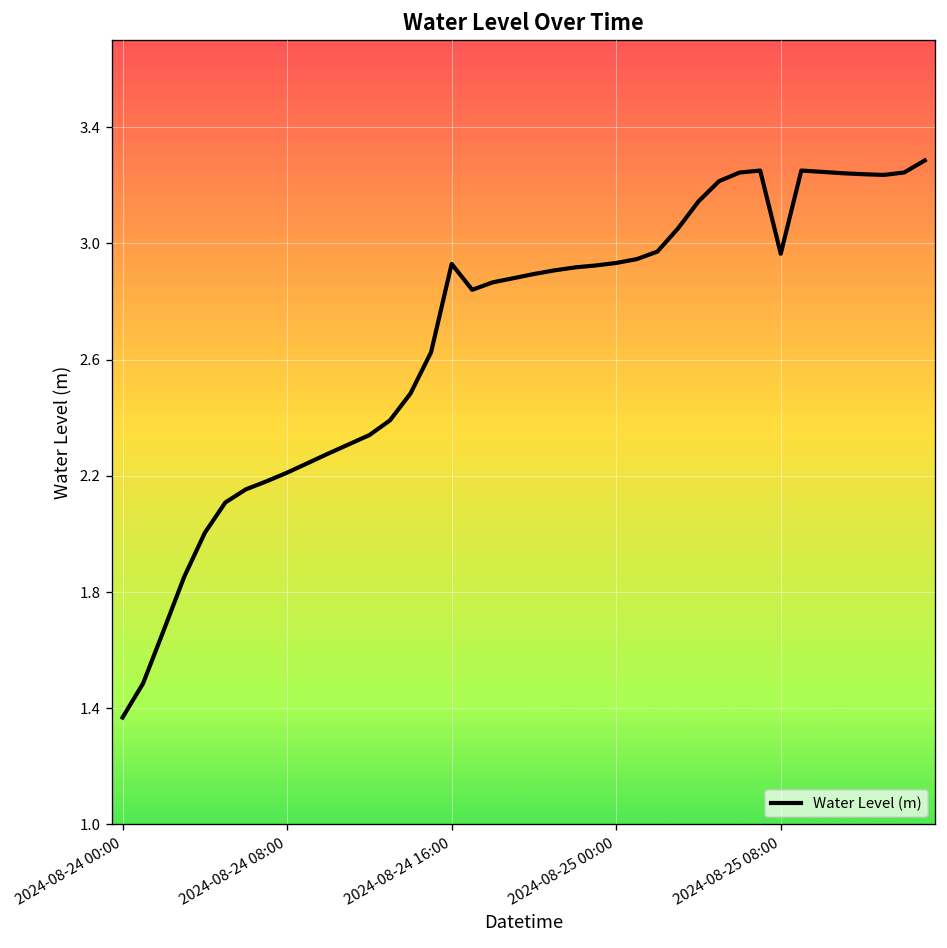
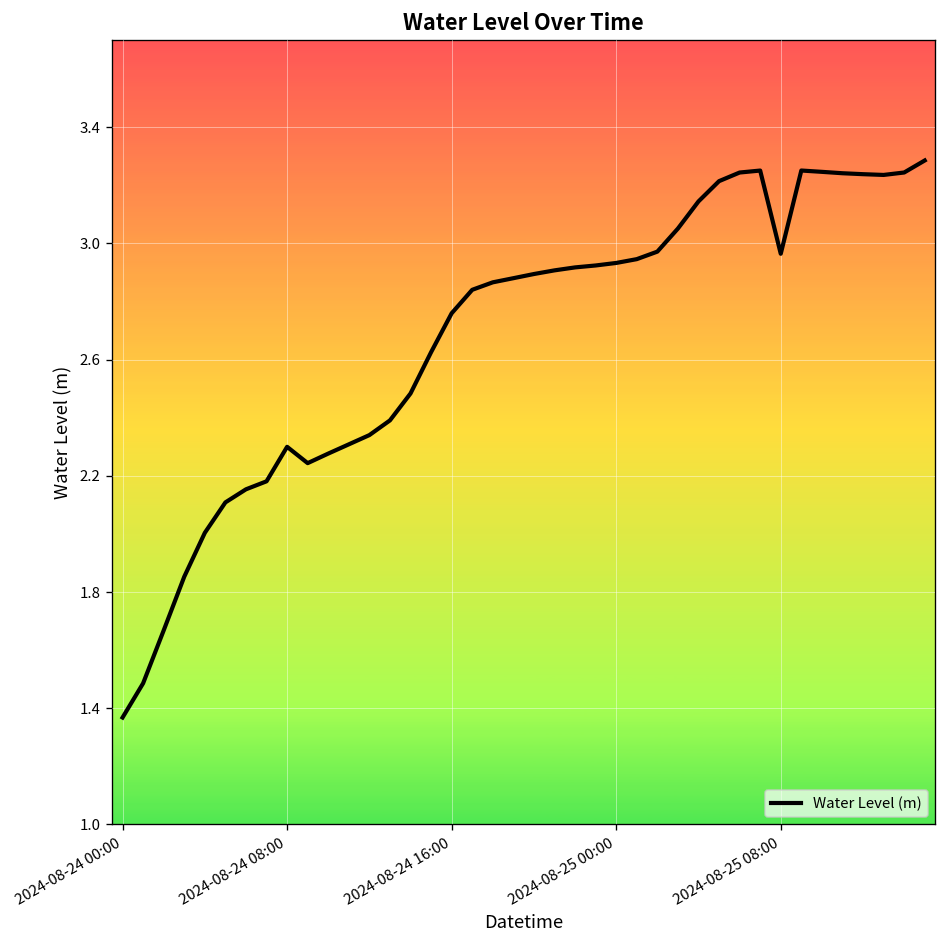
2024-08-24 08:00: 2.21 -> 2.30
2024-08-24 16:00: 2.93 -> 2.76
